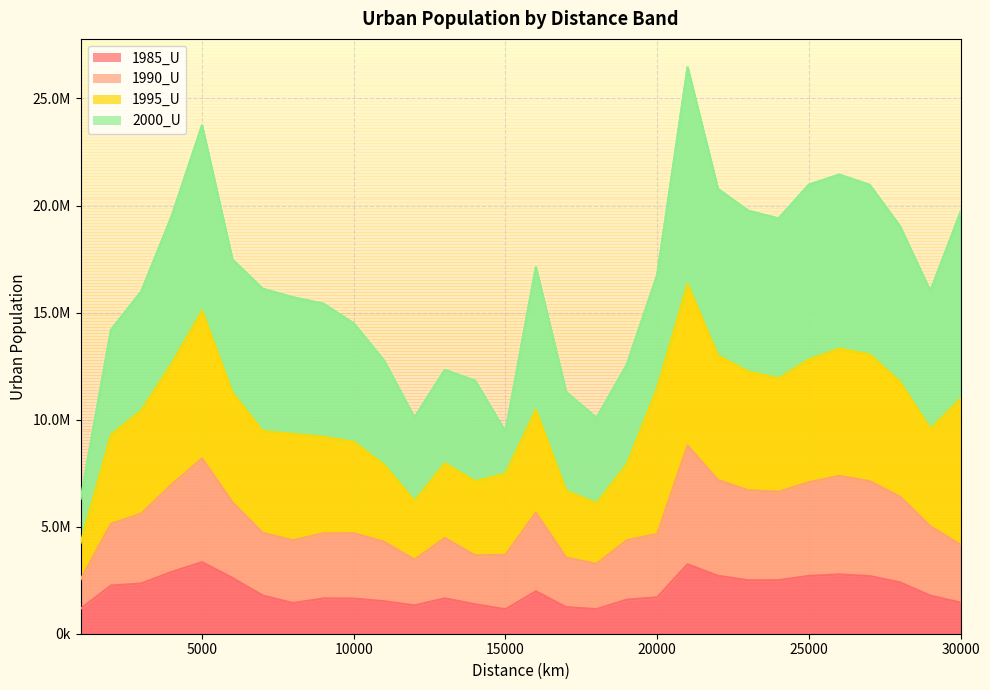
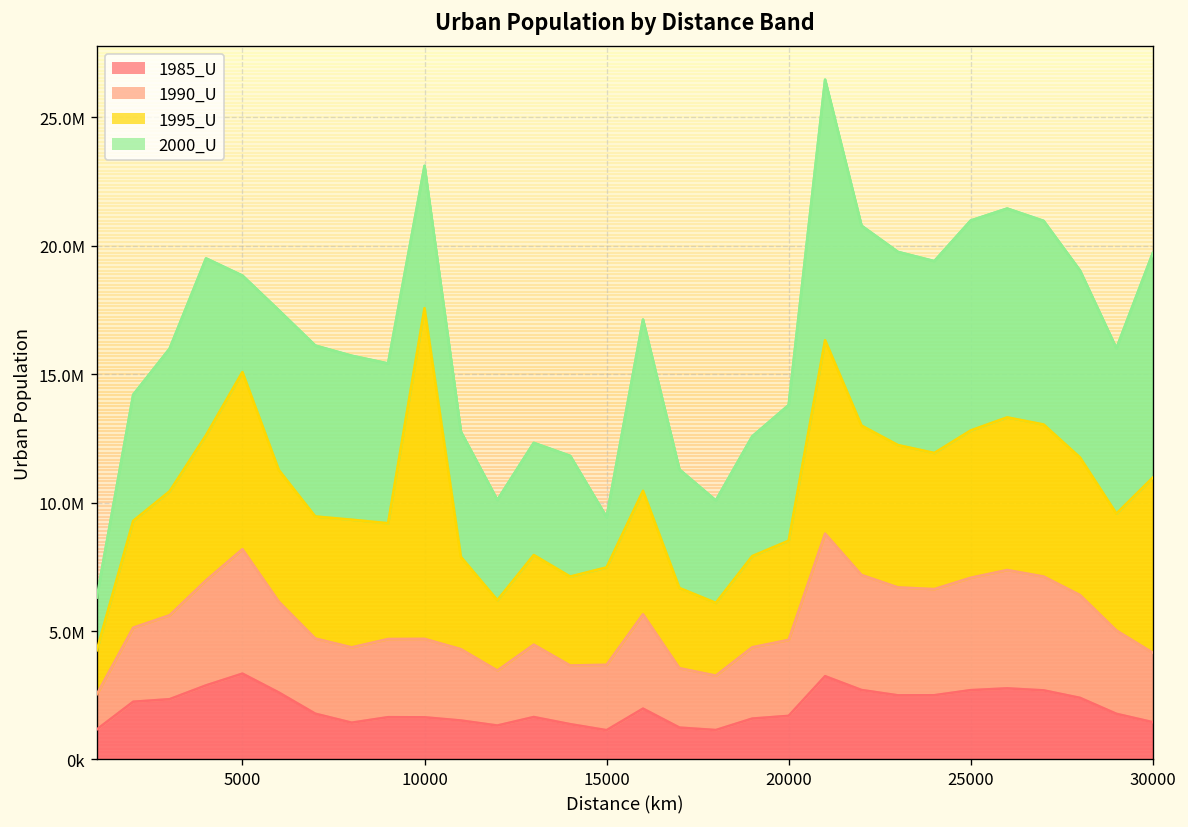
2000_U, 5000: 8700000 -> 3800000
1995_U, 10000: 4300000 -> 12900000
1995_U, 20000: 6800000 -> 3900000
